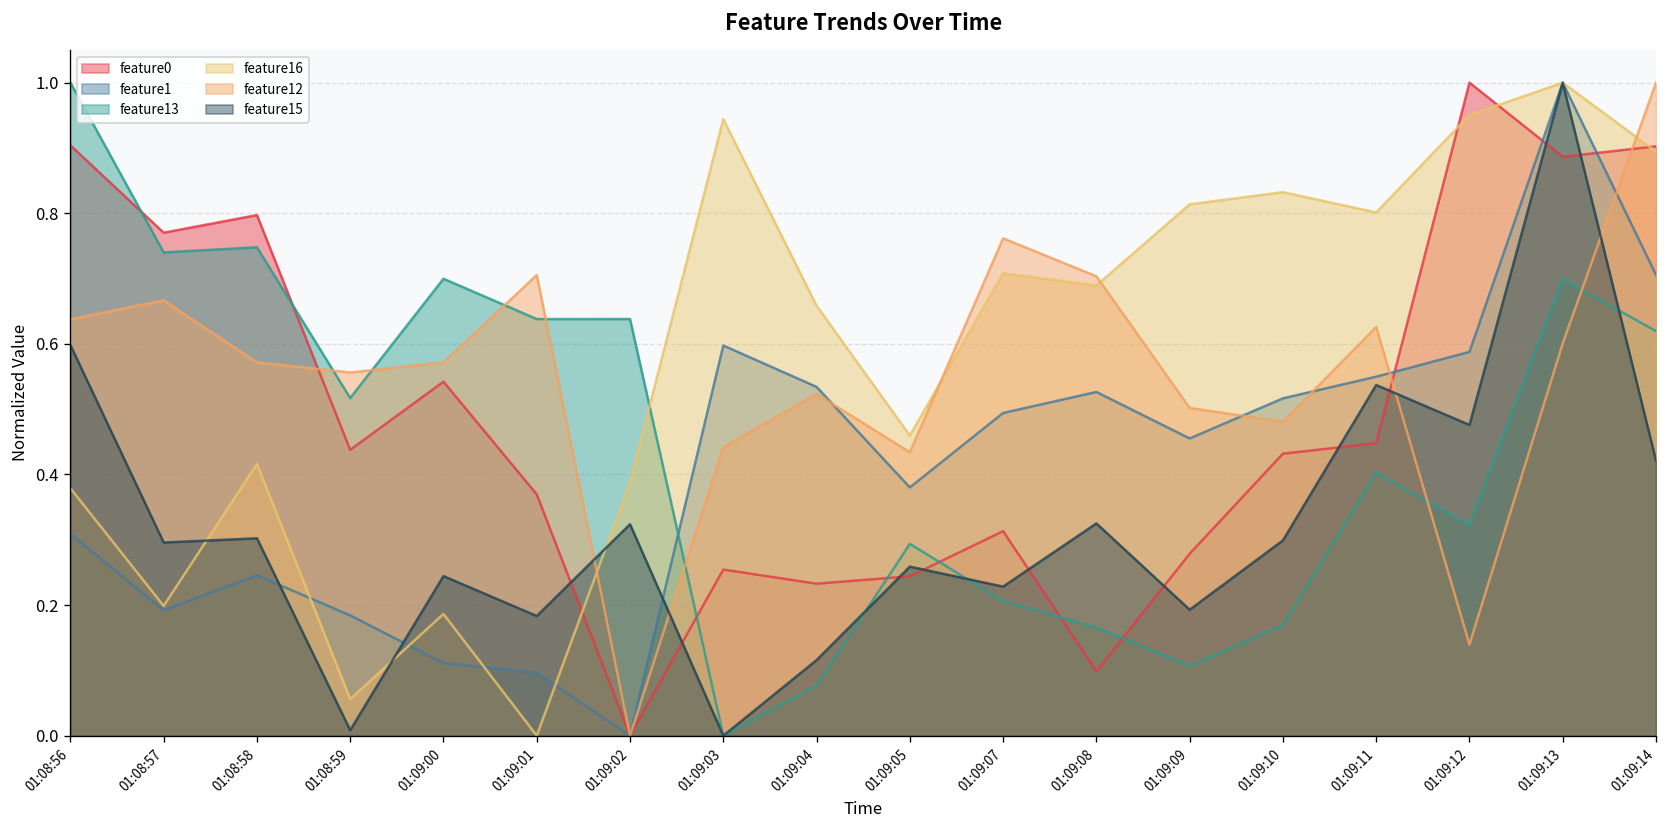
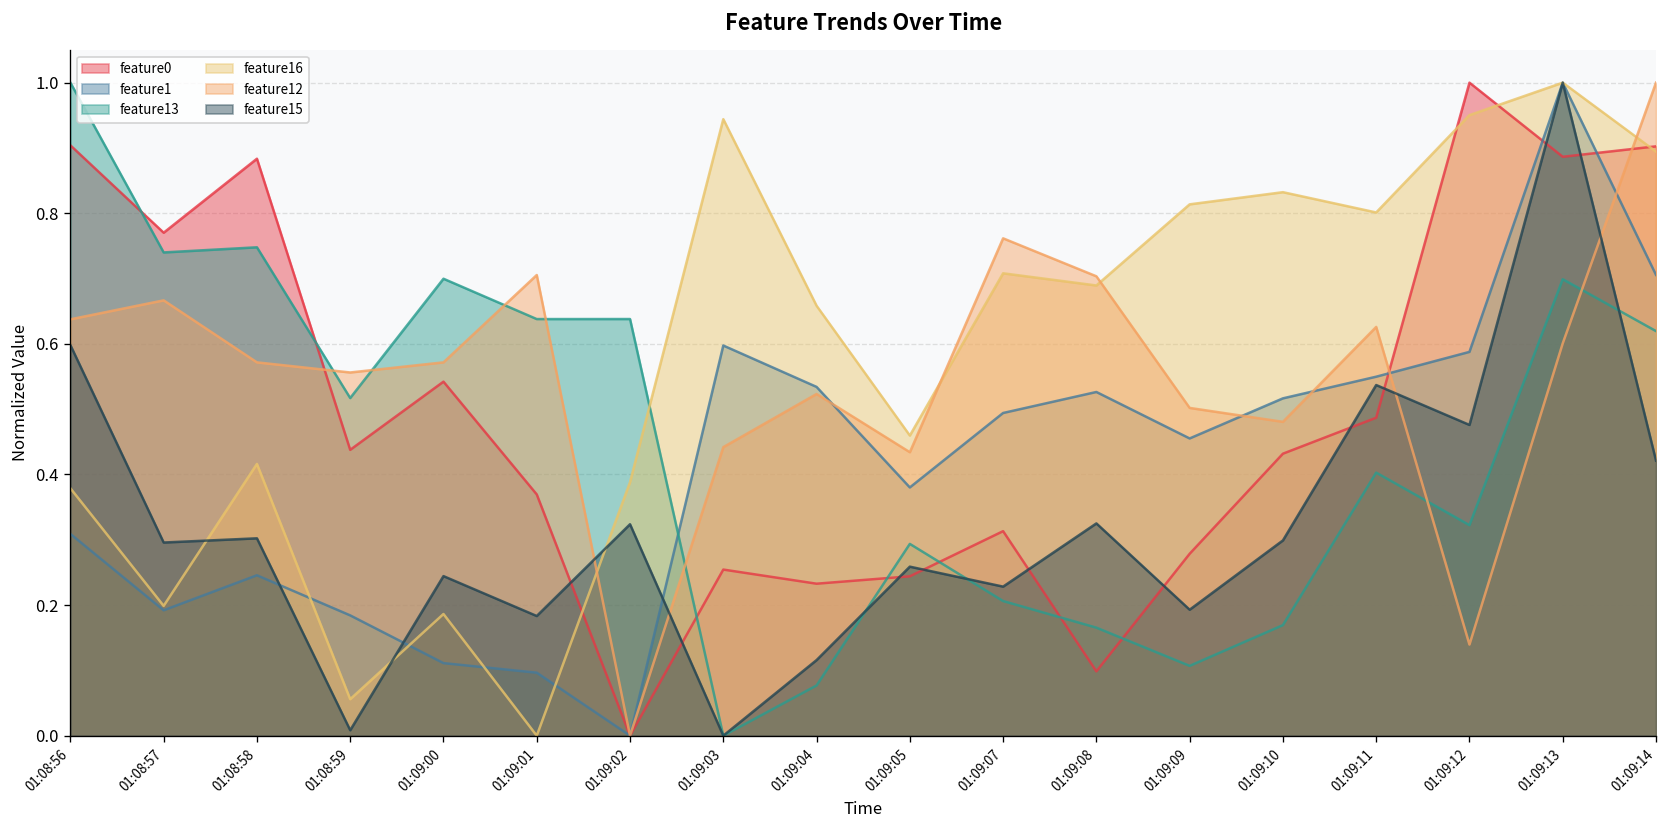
feature0, 01:08:58: 0.80 -> 0.88
feature0, 01:09:11: 0.45 -> 0.49
